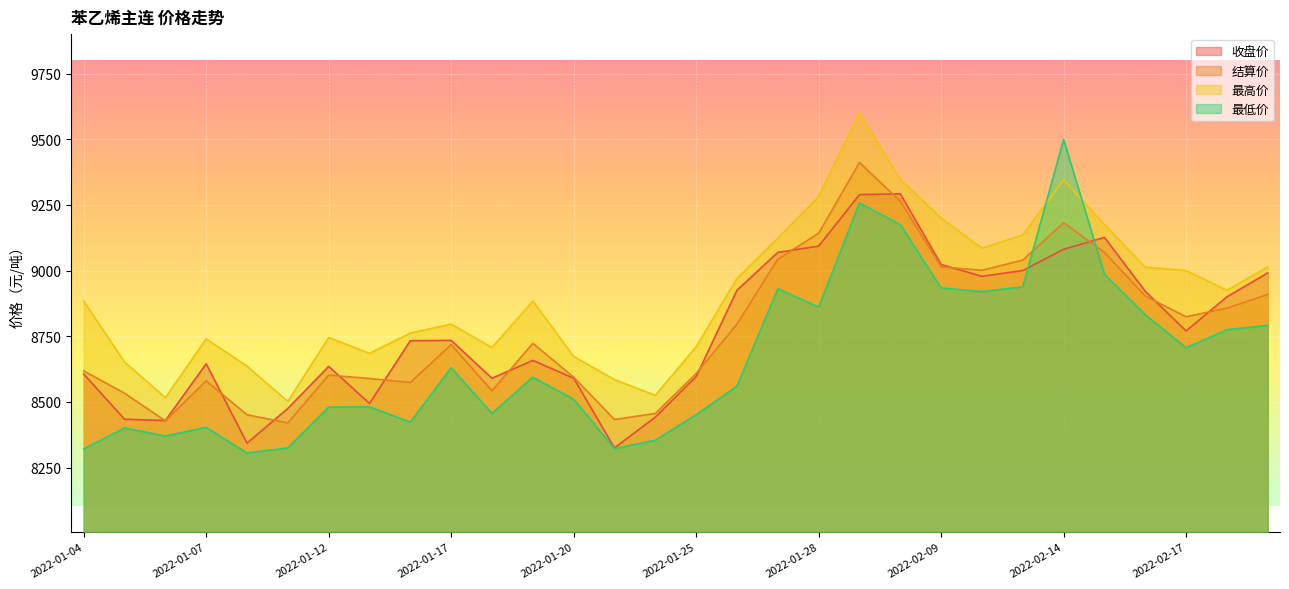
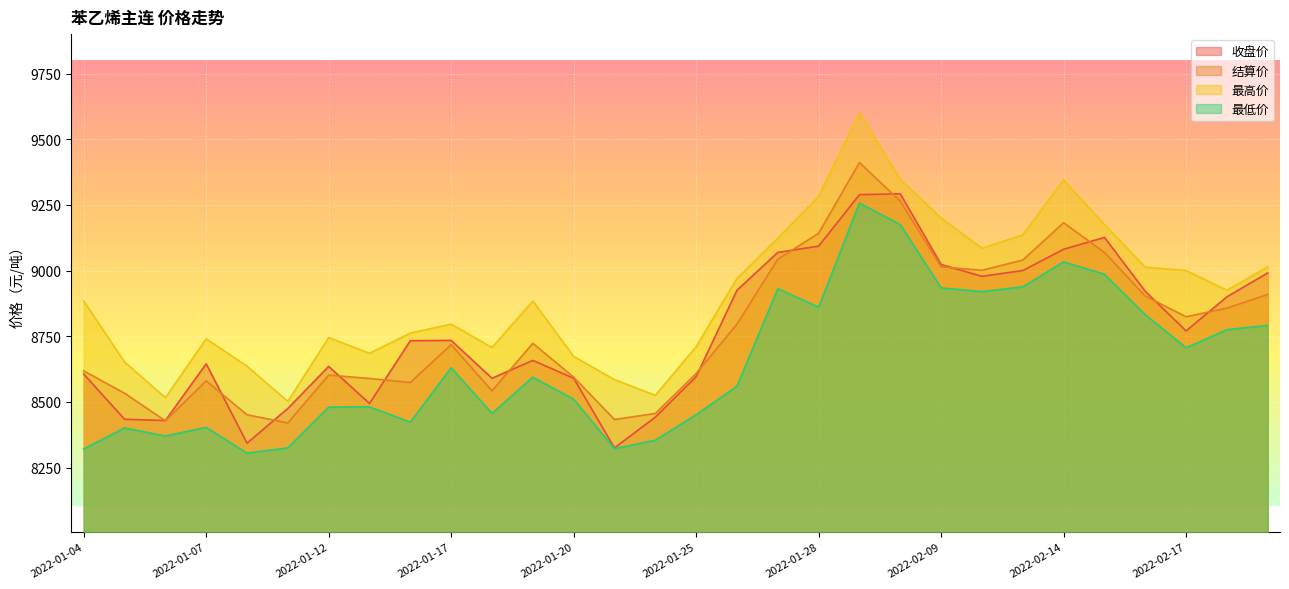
最低价, 2022-02-14: 9500 -> 9030
